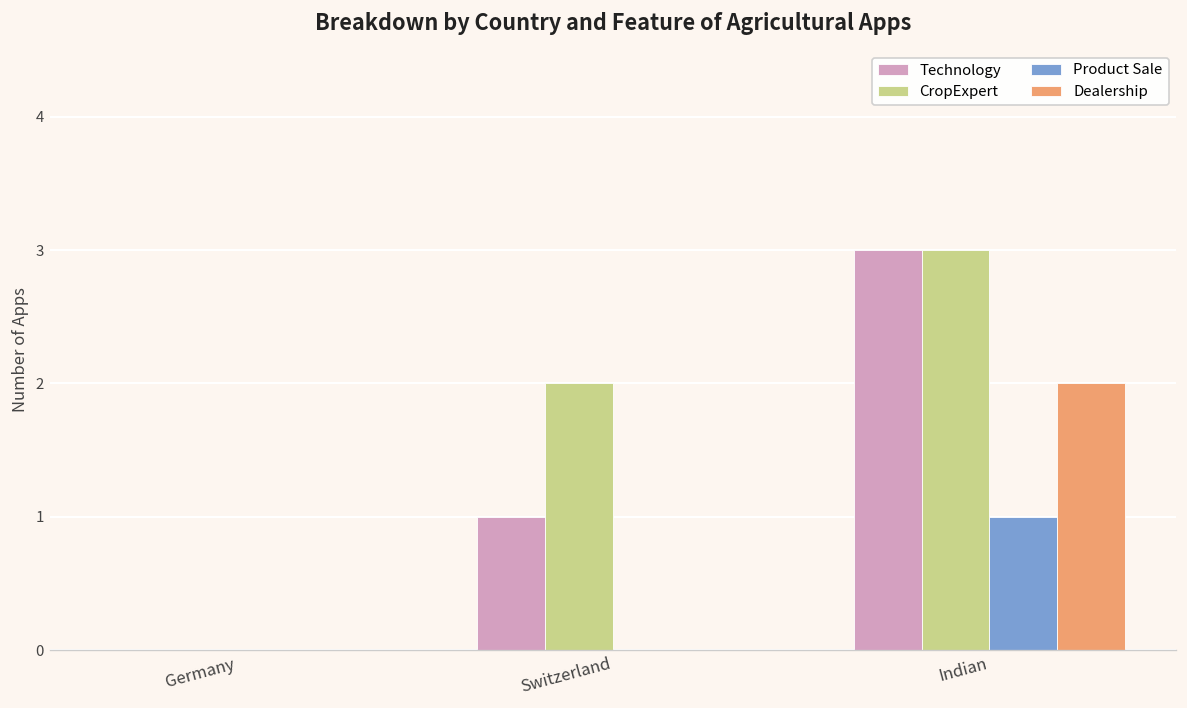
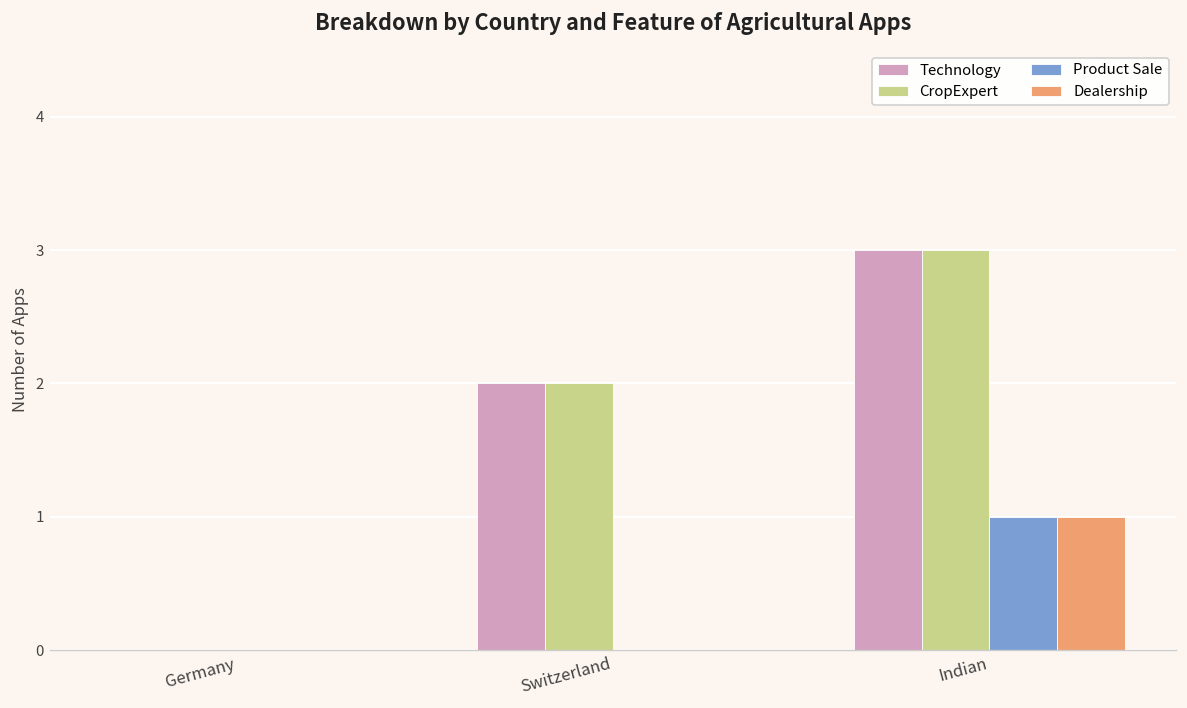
Technology, Switzerland: 1 -> 2
Dealership, Indian: 2 -> 1
